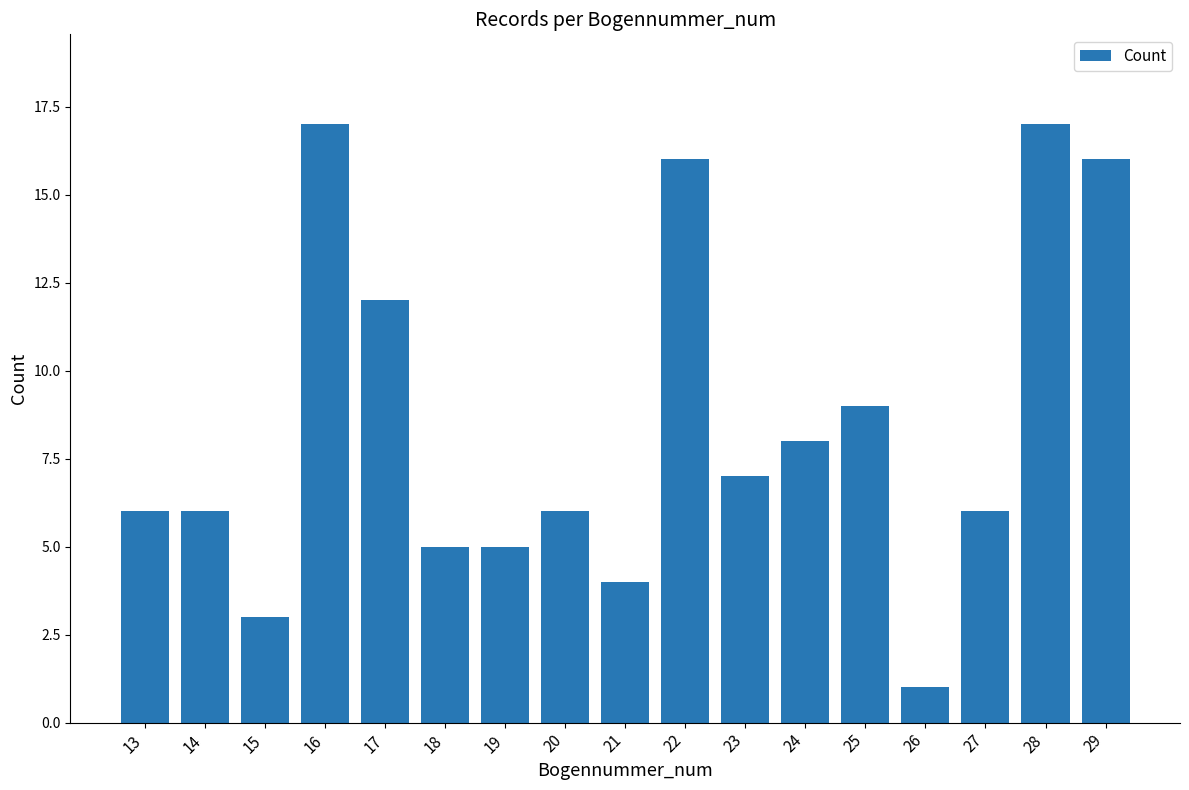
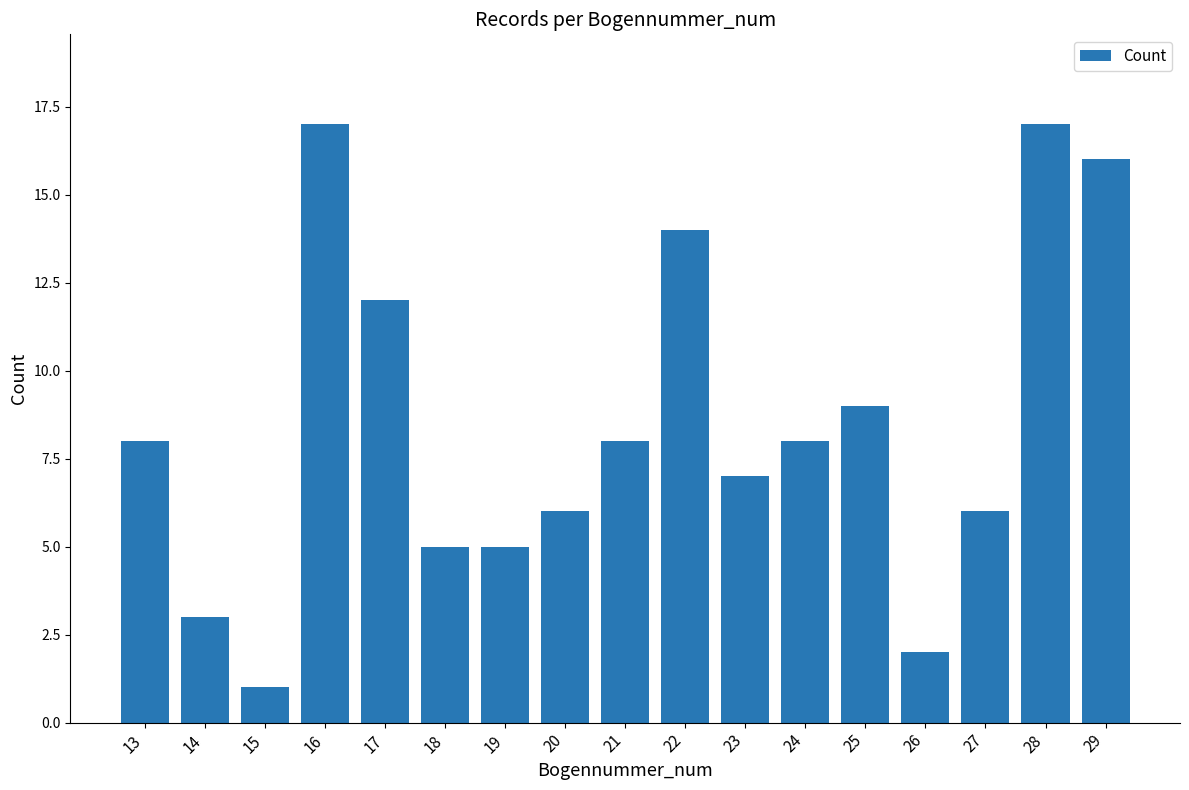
13: 6 -> 8
14: 6 -> 3
15: 3 -> 1
21: 4 -> 8
22: 16 -> 14
26: 1 -> 2
